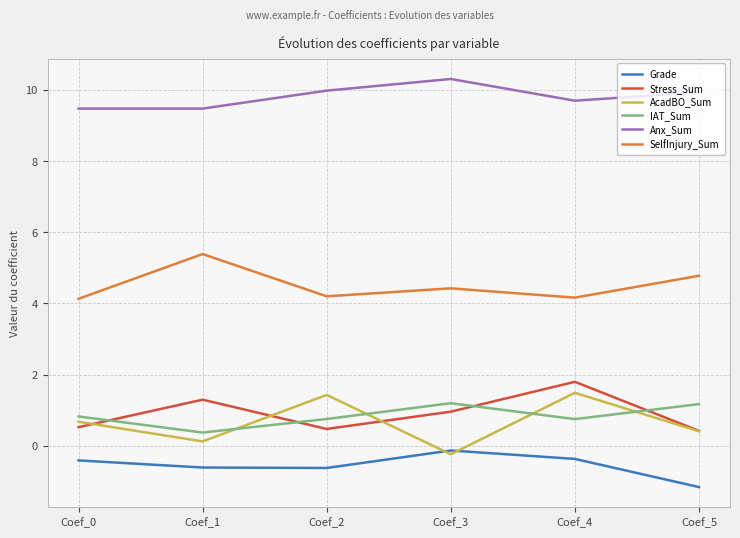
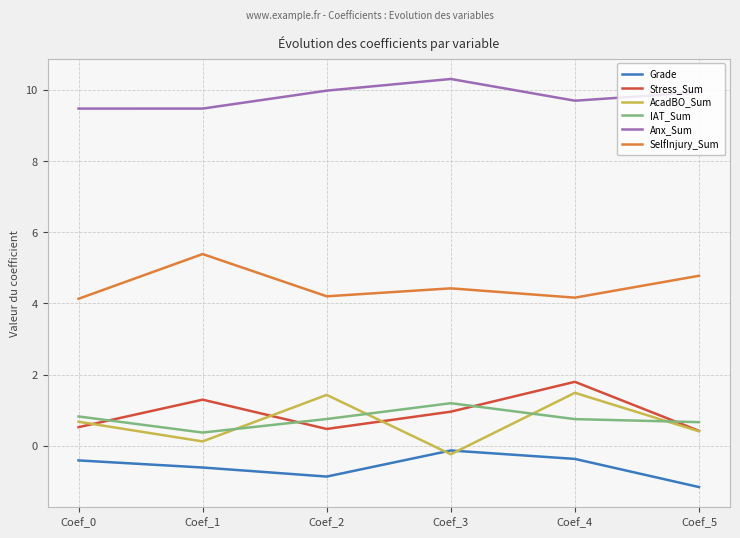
Grade, Coef_2: -0.6 -> -0.9
IAT_Sum, Coef_5: 1.2 -> 0.7
